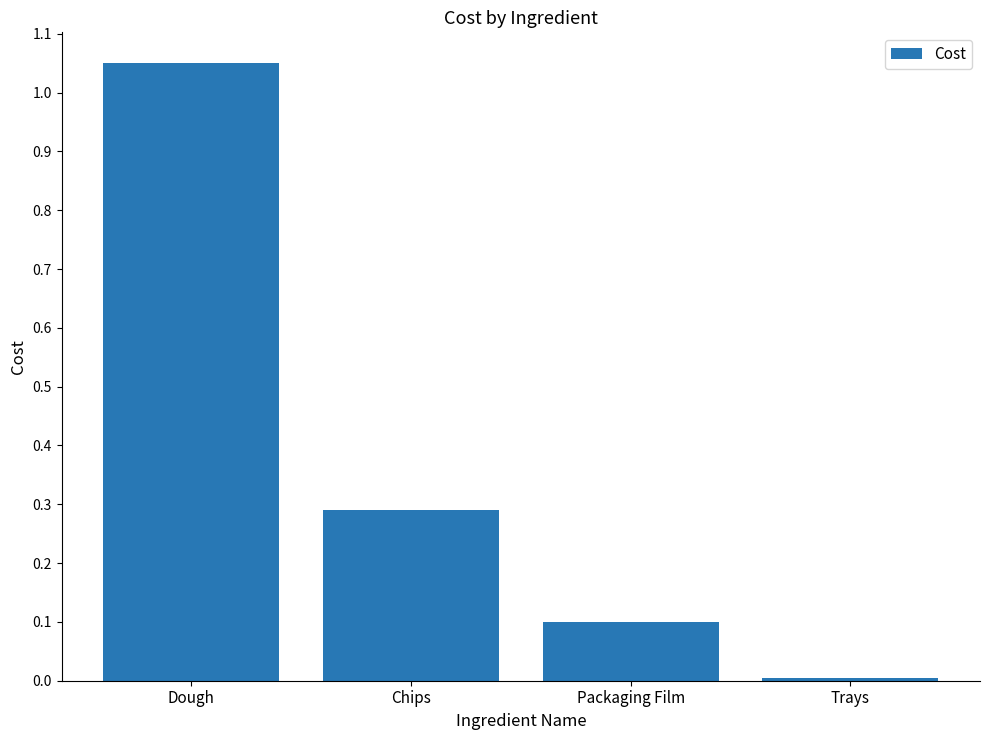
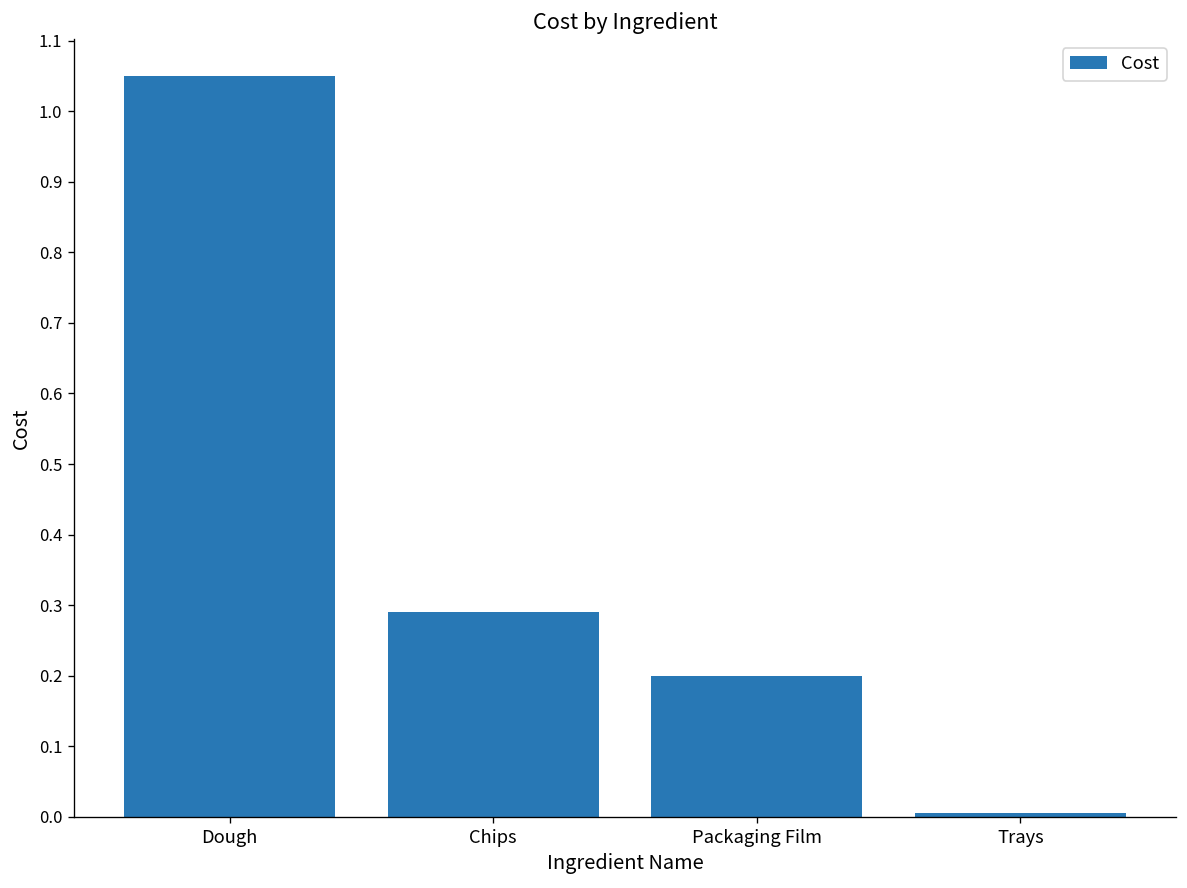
Packaging Film: 0.1 -> 0.2
